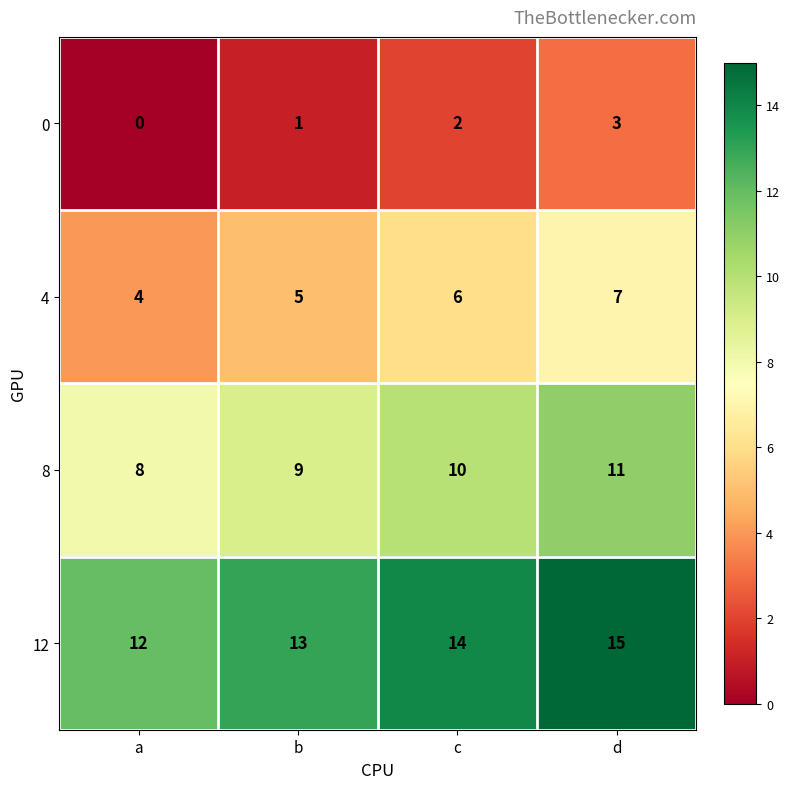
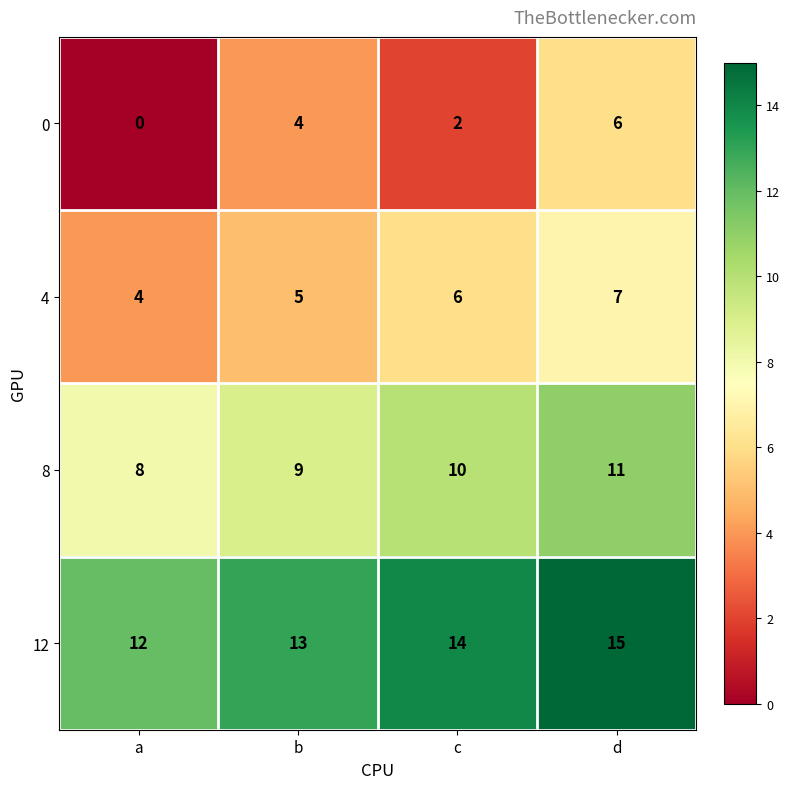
0, b: 1 -> 4
0, d: 3 -> 6
